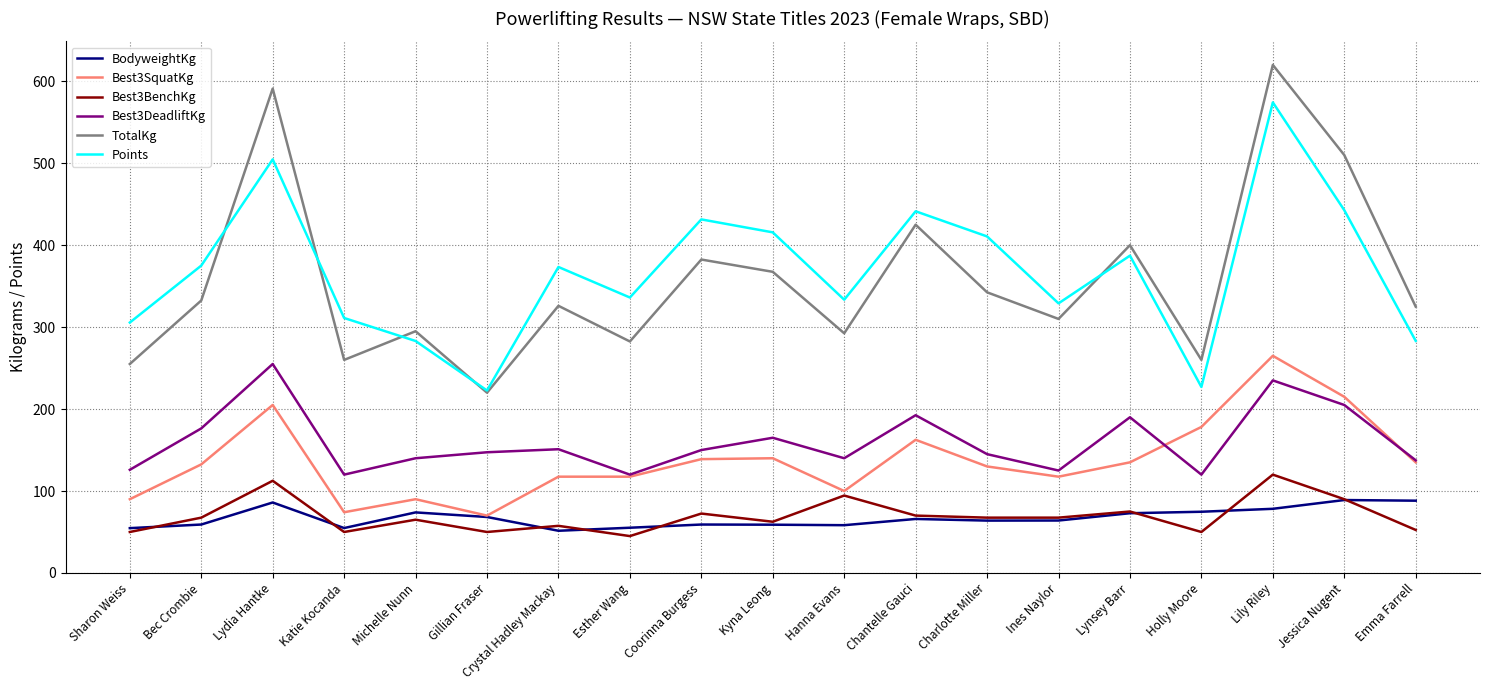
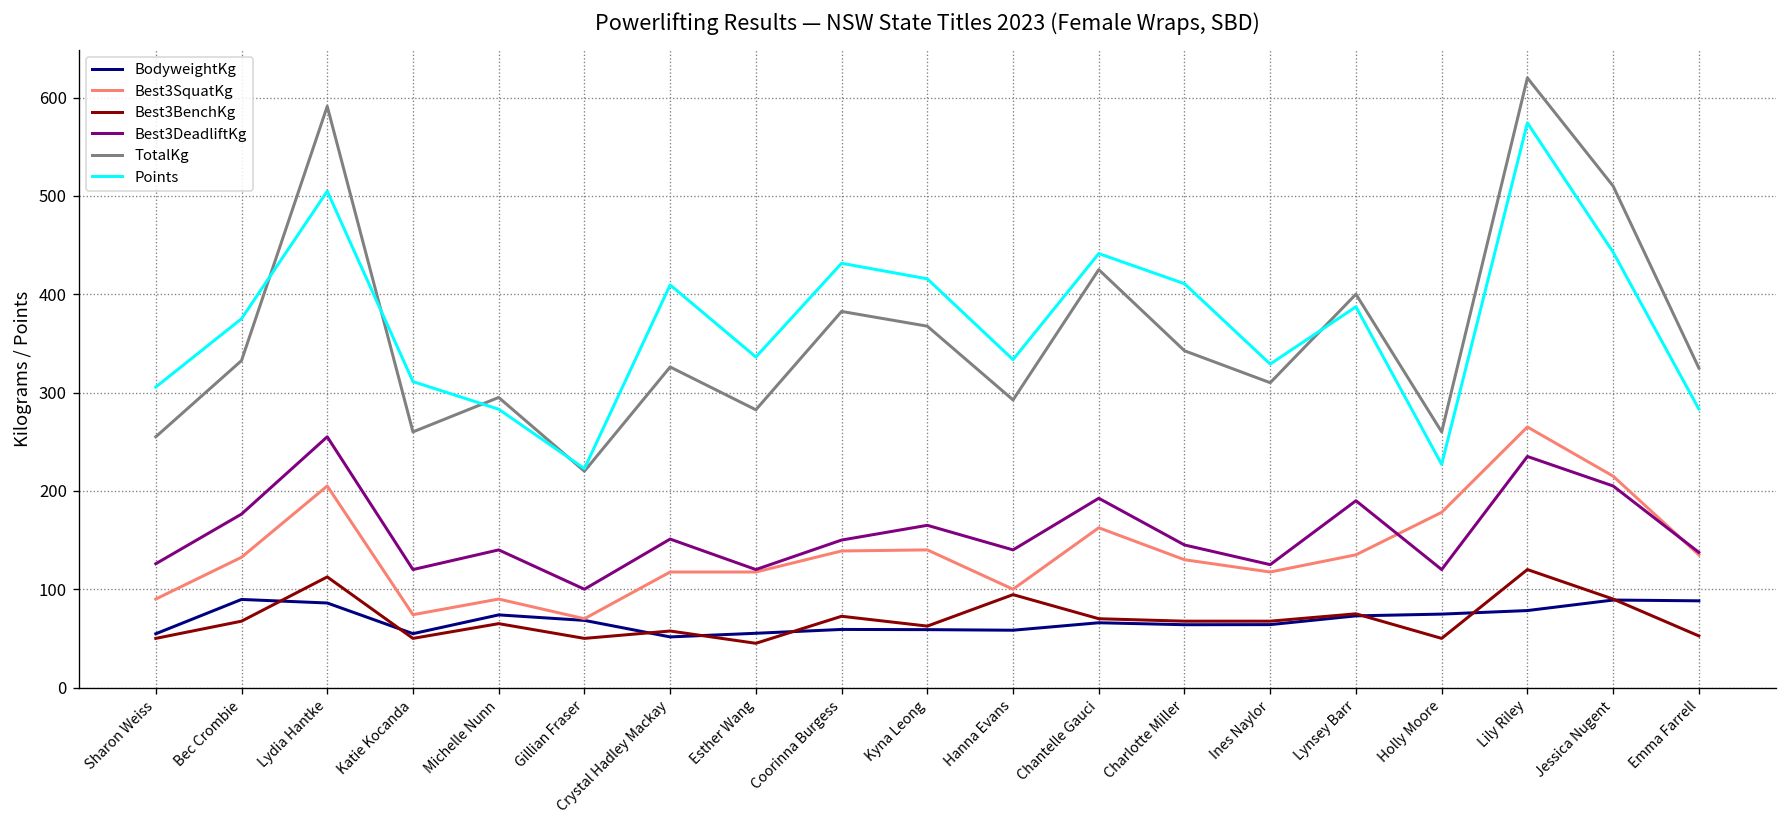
BodyweightKg, Bec Crombie: 60 -> 90
Best3DeadliftKg, Gillian Fraser: 150 -> 100
Points, Crystal Hadley Mackay: 370 -> 410
